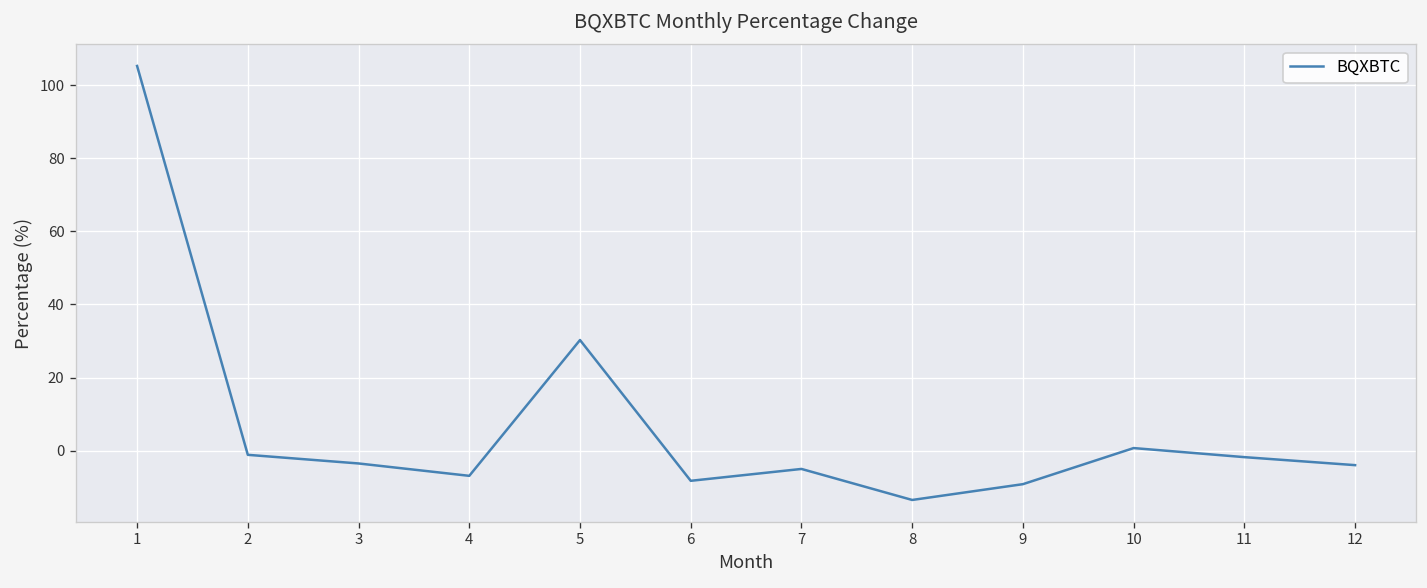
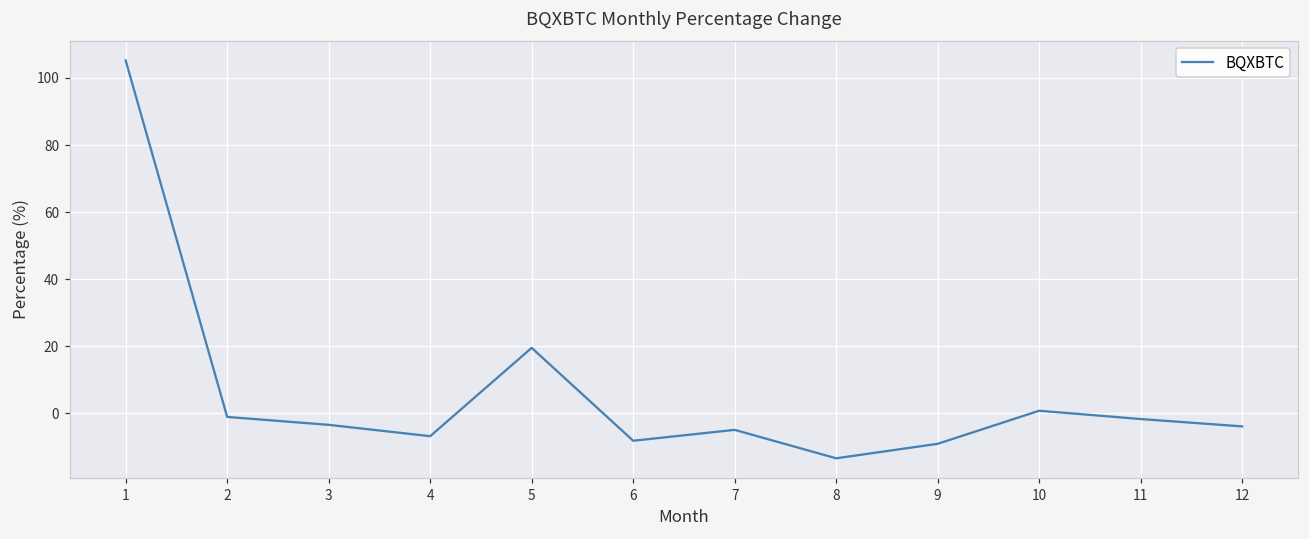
5: 30 -> 19
